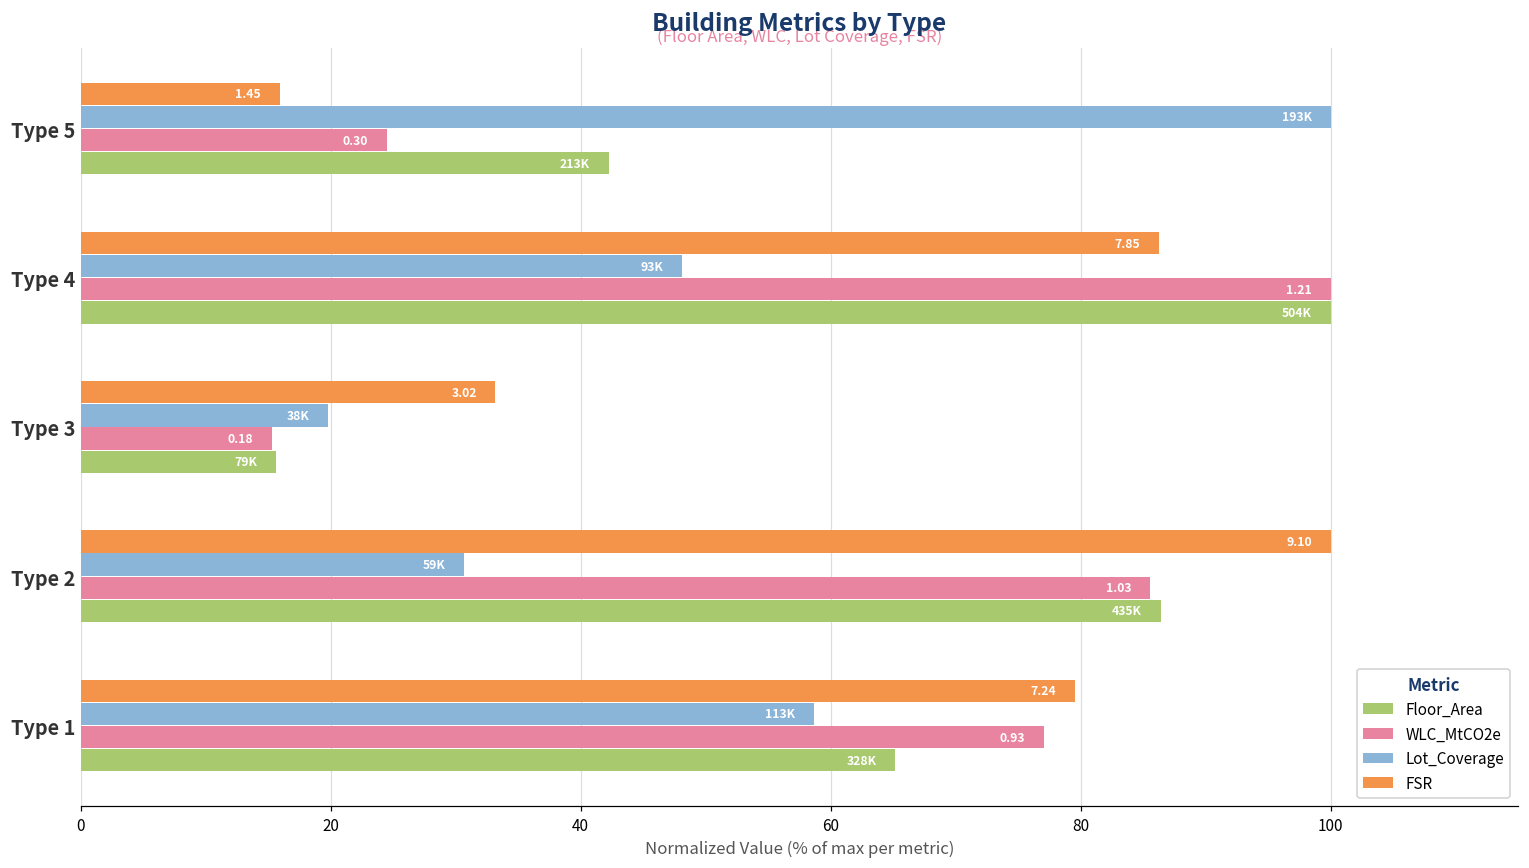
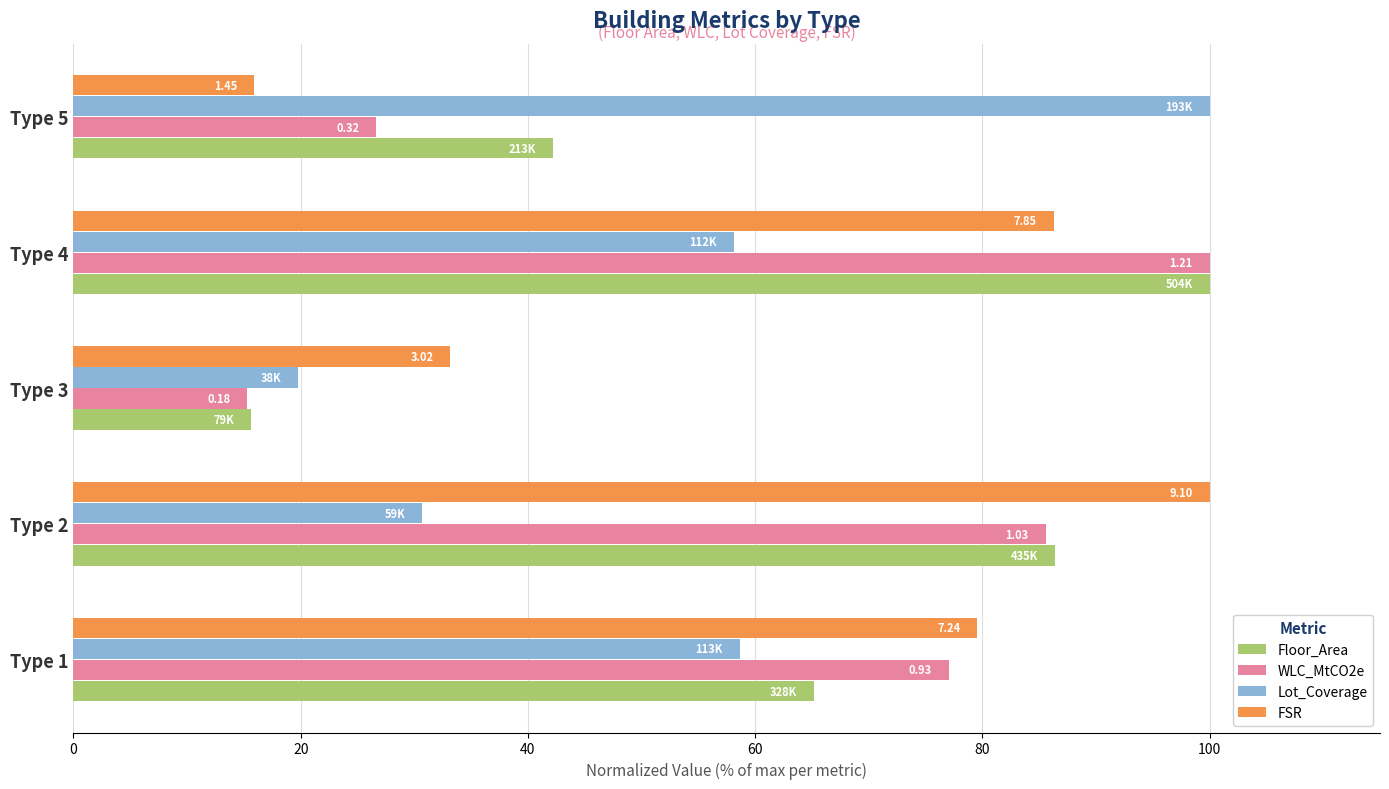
WLC_MtCO2e, Type 5: 0.30 -> 0.32
Lot_Coverage, Type 4: 93K -> 112K
